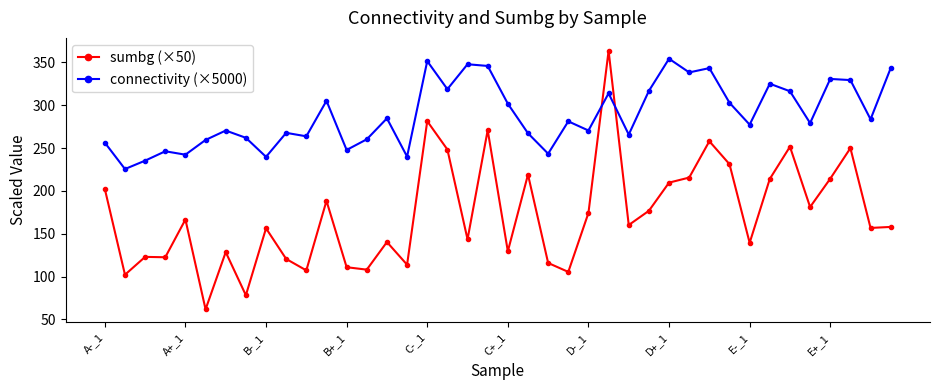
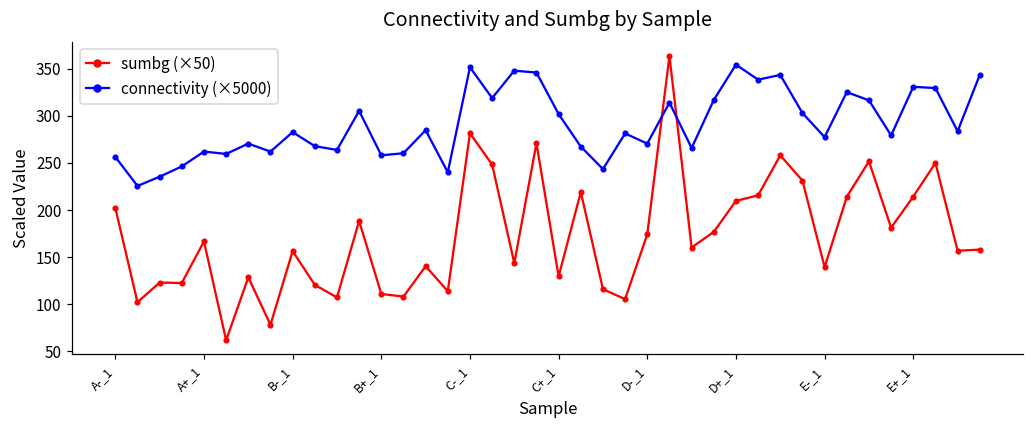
connectivity (×5000), A+_1: 240 -> 260
connectivity (×5000), B-_1: 240 -> 280
connectivity (×5000), B+_1: 250 -> 260
